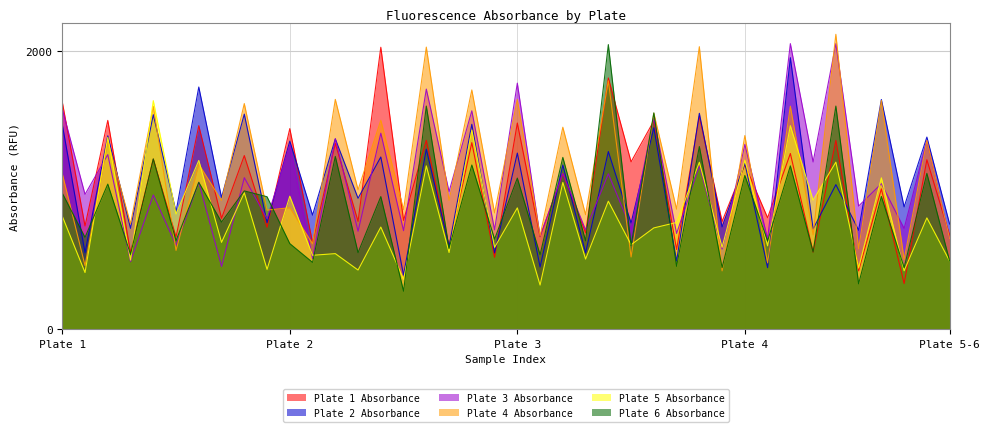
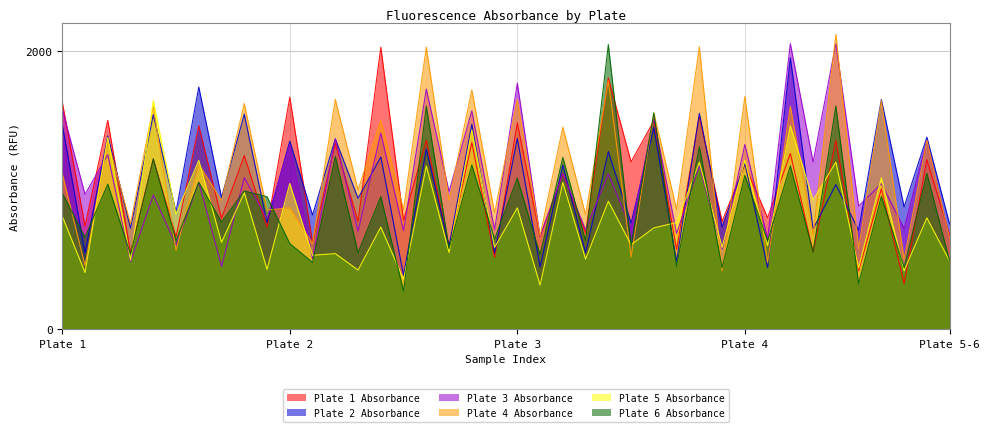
Plate 1 Absorbance, Plate 2: 1440 -> 1670
Plate 5 Absorbance, Plate 2: 960 -> 1050
Plate 2 Absorbance, Plate 3: 1270 -> 1370
Plate 4 Absorbance, Plate 4: 1390 -> 1680
